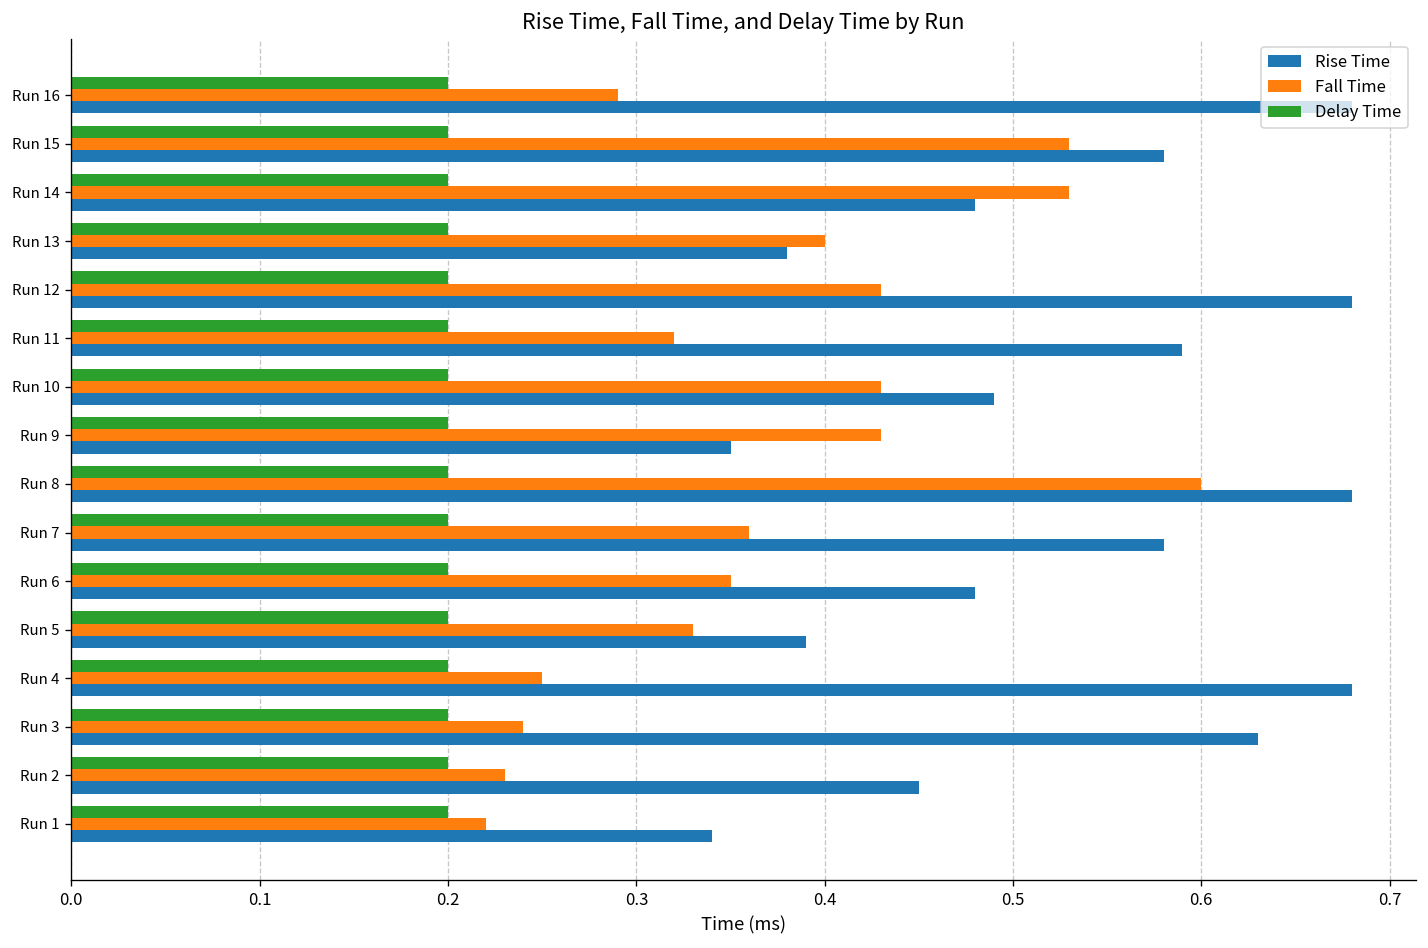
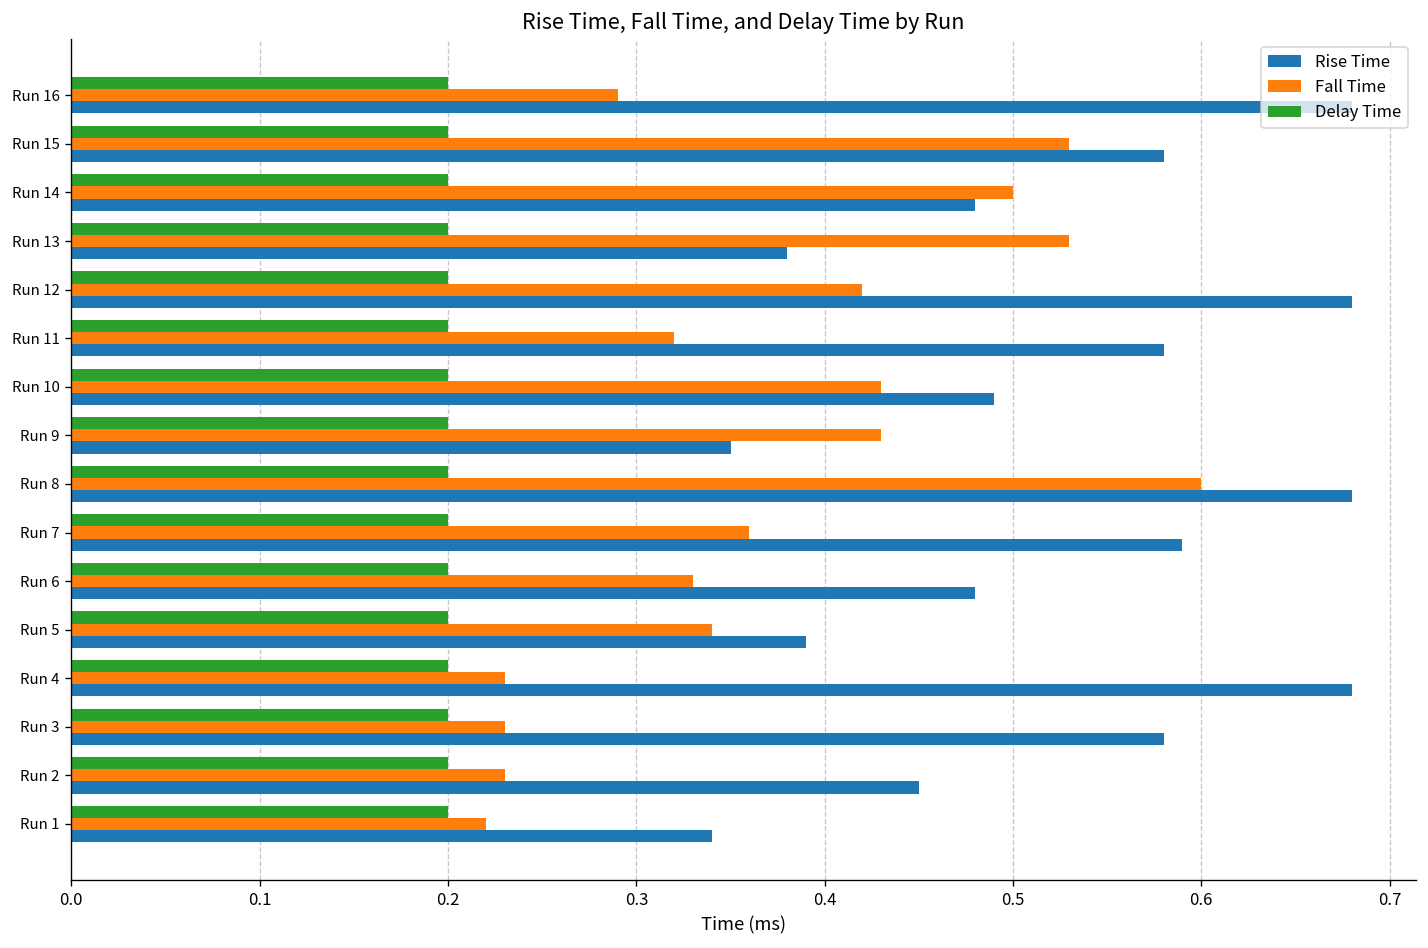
Fall Time, Run 14: 0.53 -> 0.50
Fall Time, Run 13: 0.40 -> 0.53
Fall Time, Run 12: 0.43 -> 0.42
Rise Time, Run 11: 0.59 -> 0.58
Rise Time, Run 7: 0.58 -> 0.59
Fall Time, Run 6: 0.35 -> 0.33
Fall Time, Run 5: 0.33 -> 0.34
Fall Time, Run 4: 0.25 -> 0.23
Fall Time, Run 3: 0.24 -> 0.23
Rise Time, Run 3: 0.63 -> 0.58
